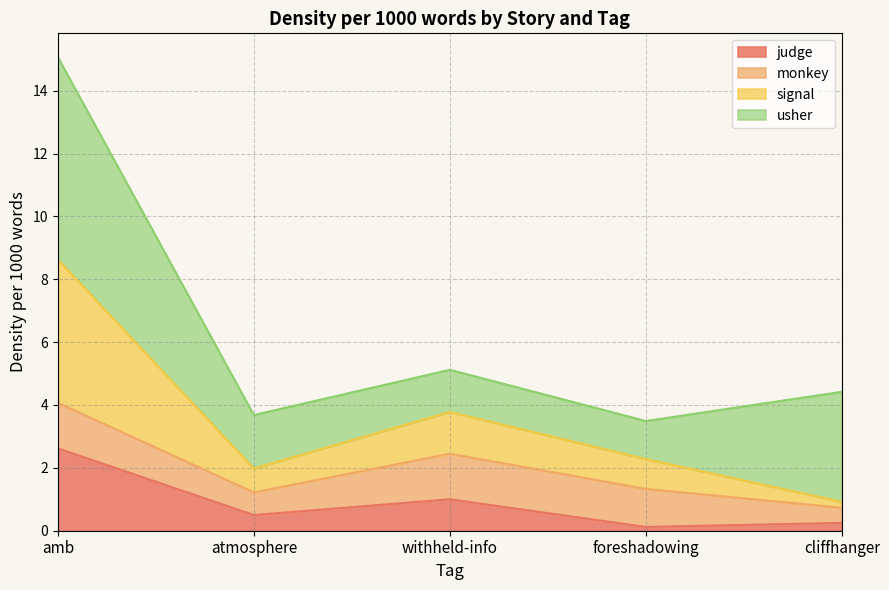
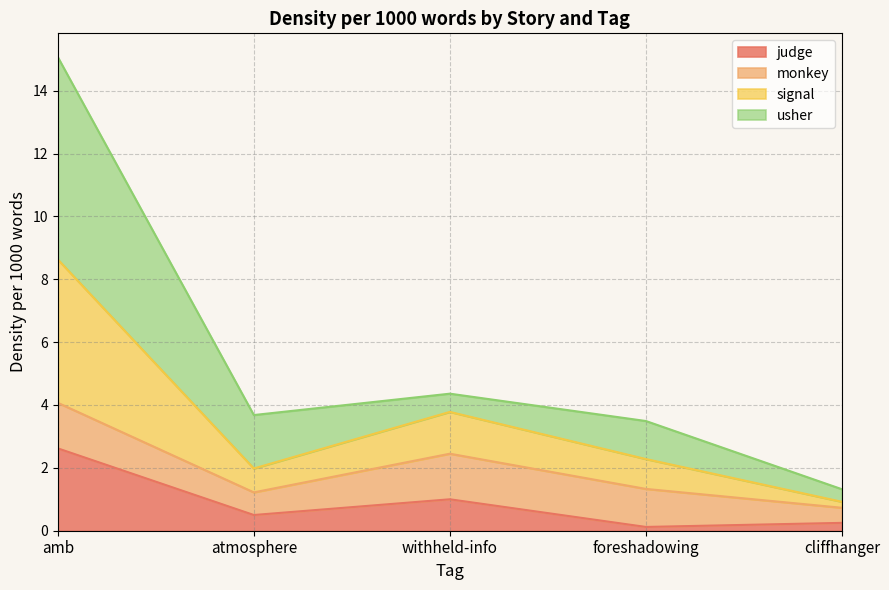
usher, withheld-info: 1.3 -> 0.6
usher, cliffhanger: 3.5 -> 0.4
